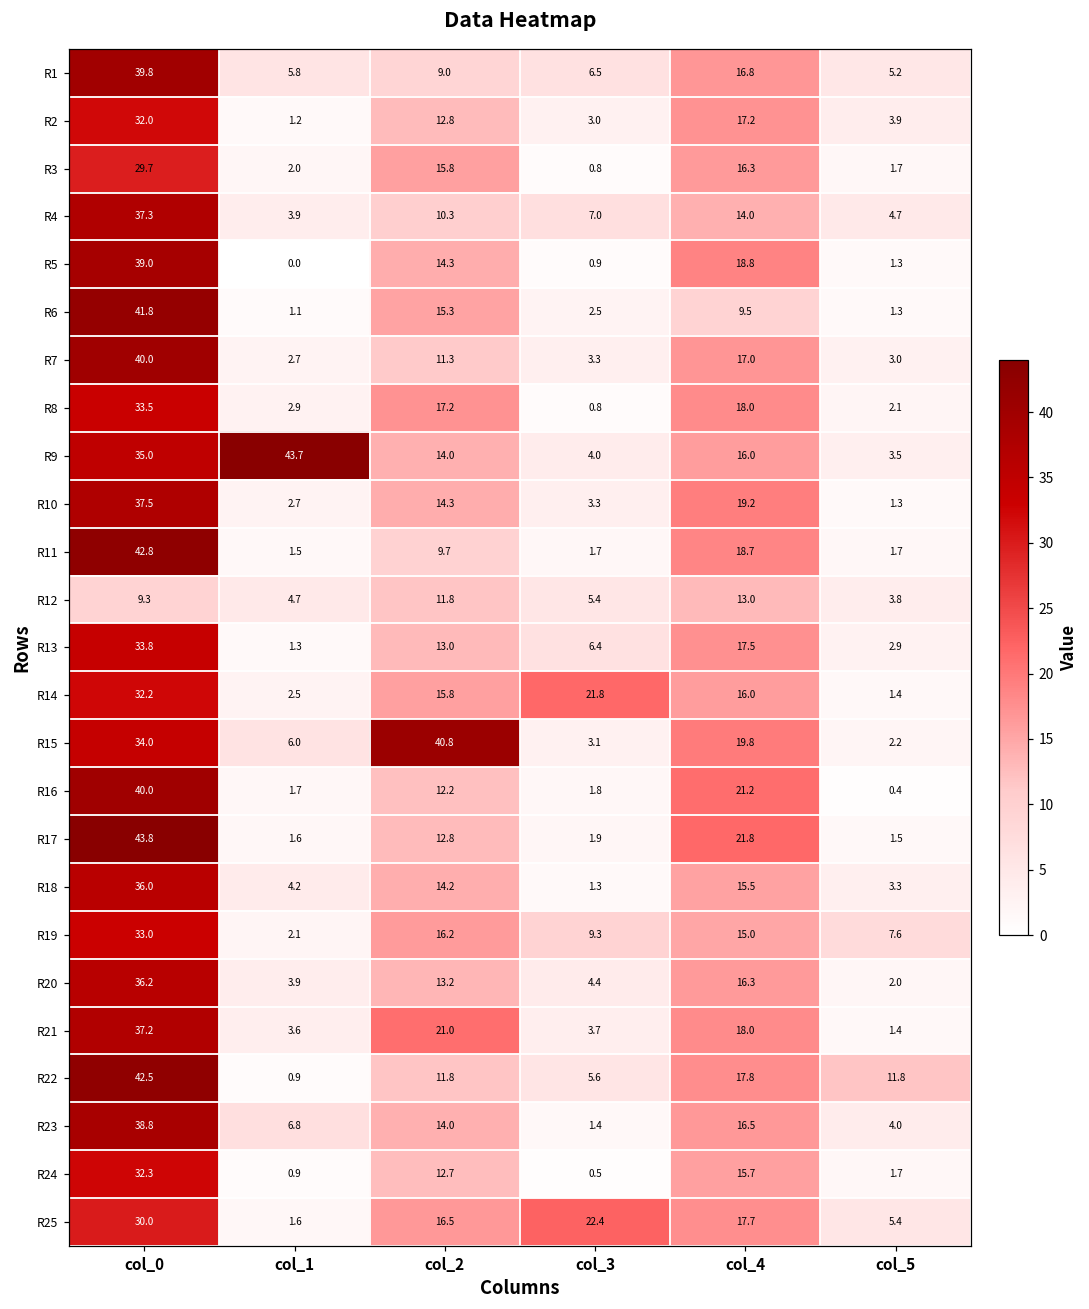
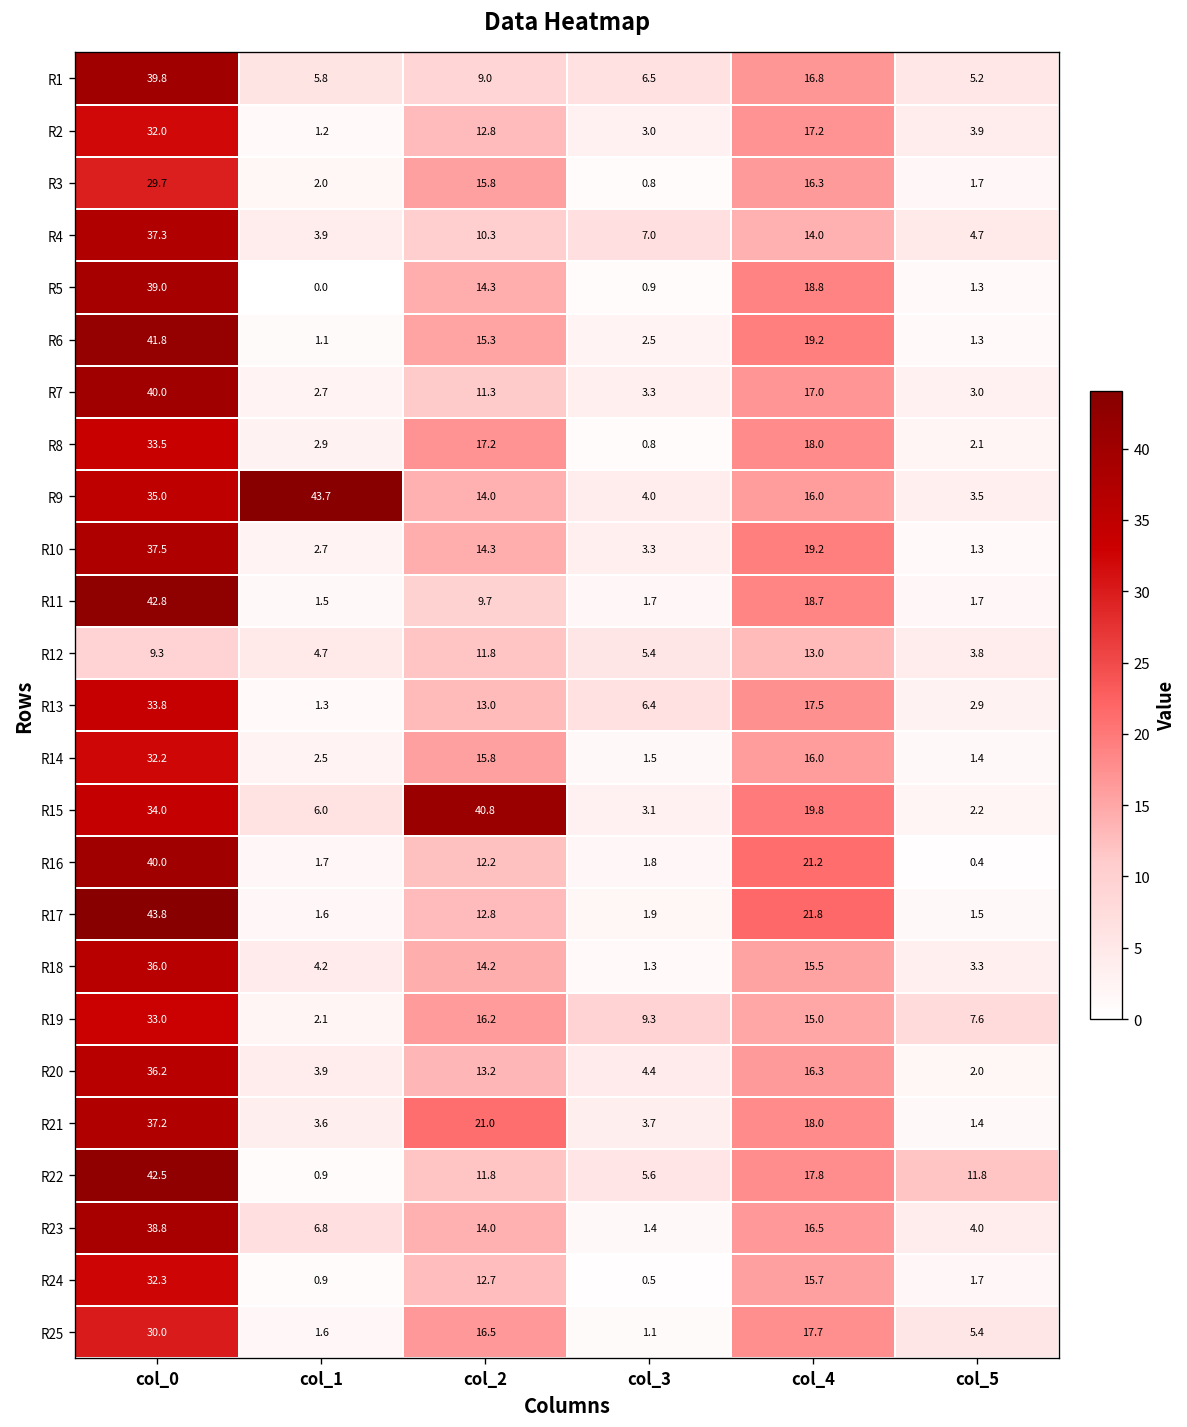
R6, col_4: 9.5 -> 19.2
R14, col_3: 21.8 -> 1.5
R25, col_3: 22.4 -> 1.1
